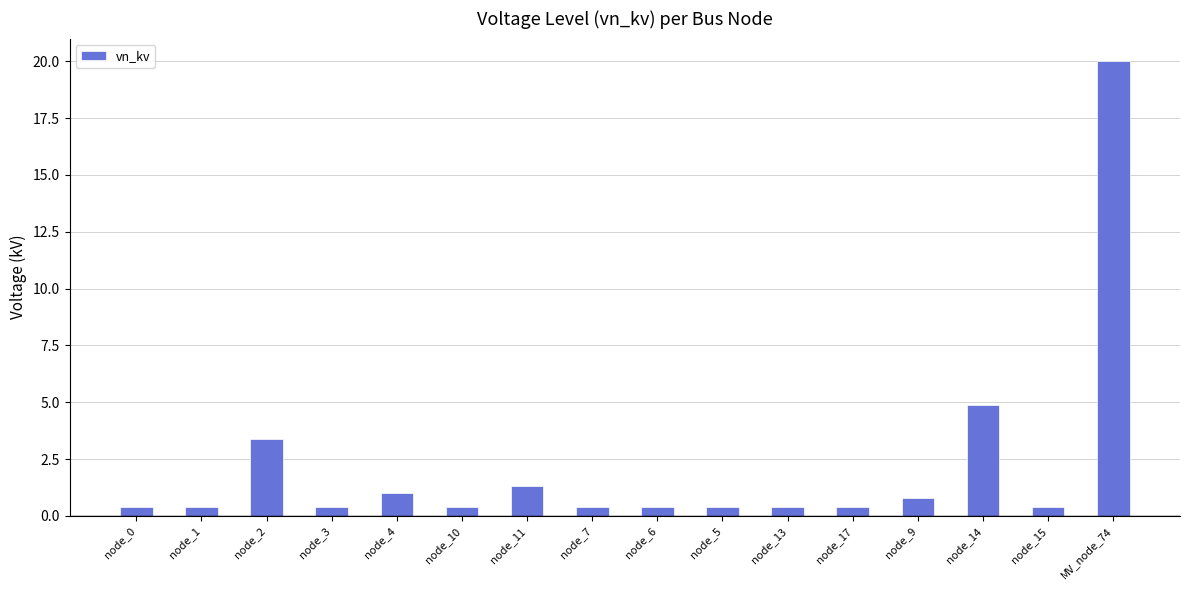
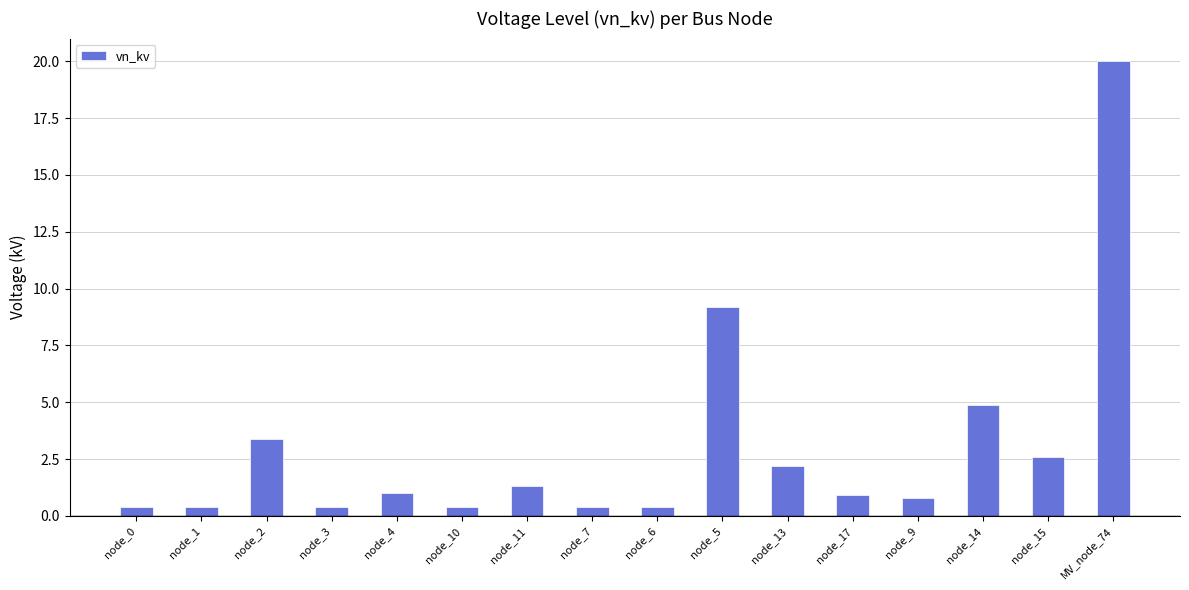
node_5: 0.4 -> 9.2
node_13: 0.4 -> 2.2
node_17: 0.4 -> 0.9
node_15: 0.4 -> 2.6
